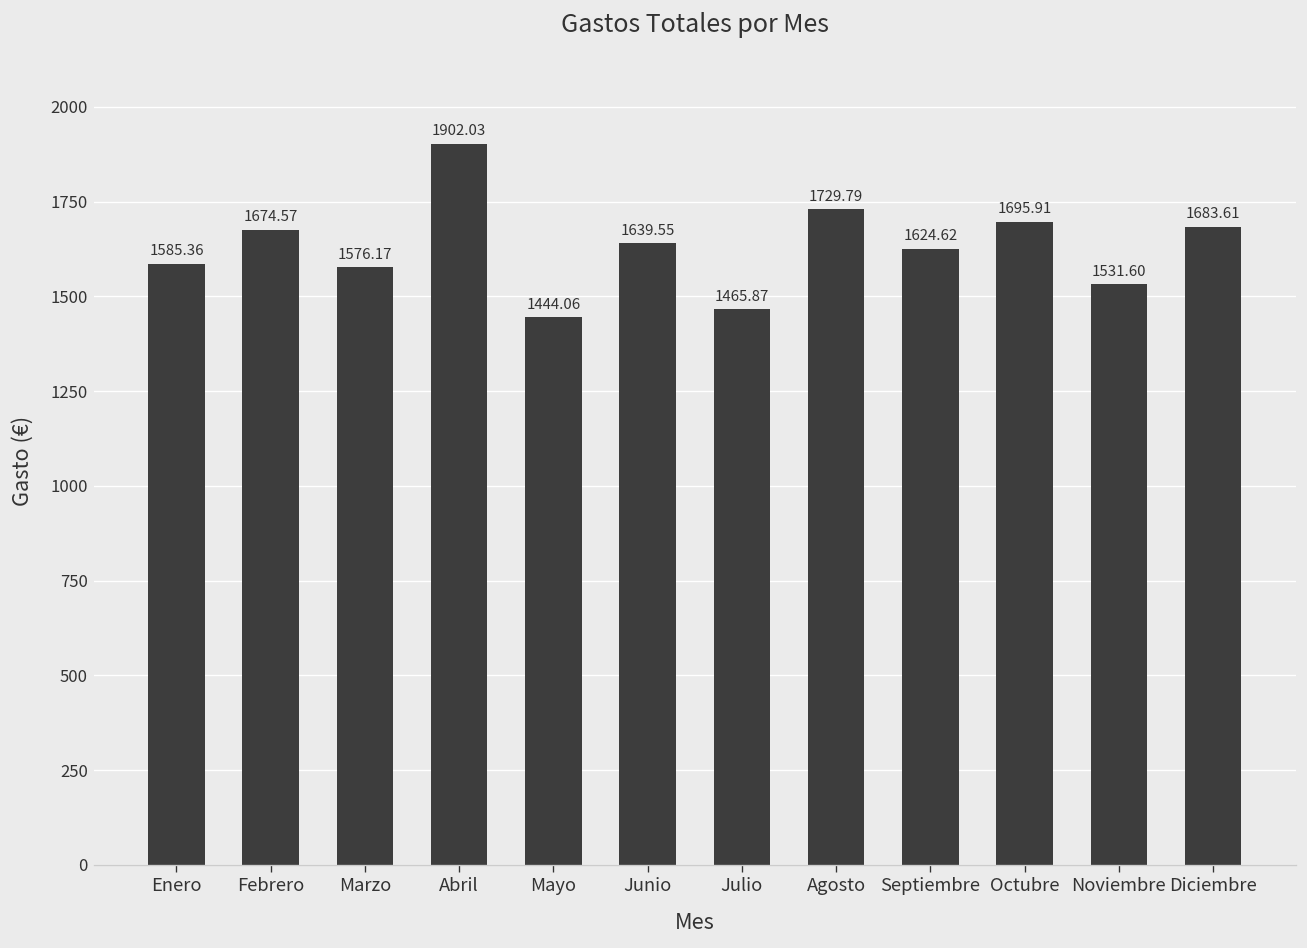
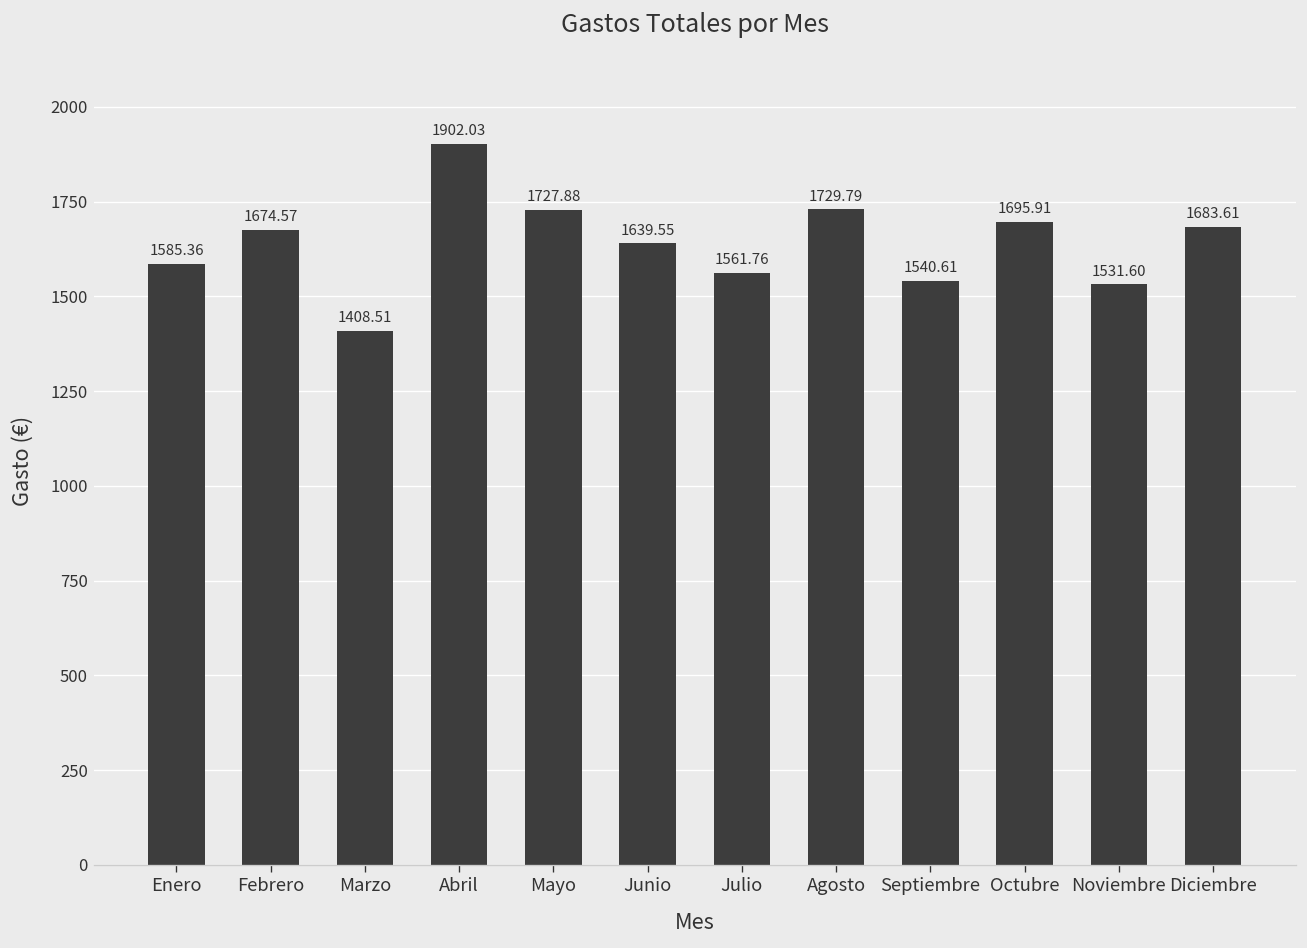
Marzo: 1576.17 -> 1408.51
Mayo: 1444.06 -> 1727.88
Julio: 1465.87 -> 1561.76
Septiembre: 1624.62 -> 1540.61
